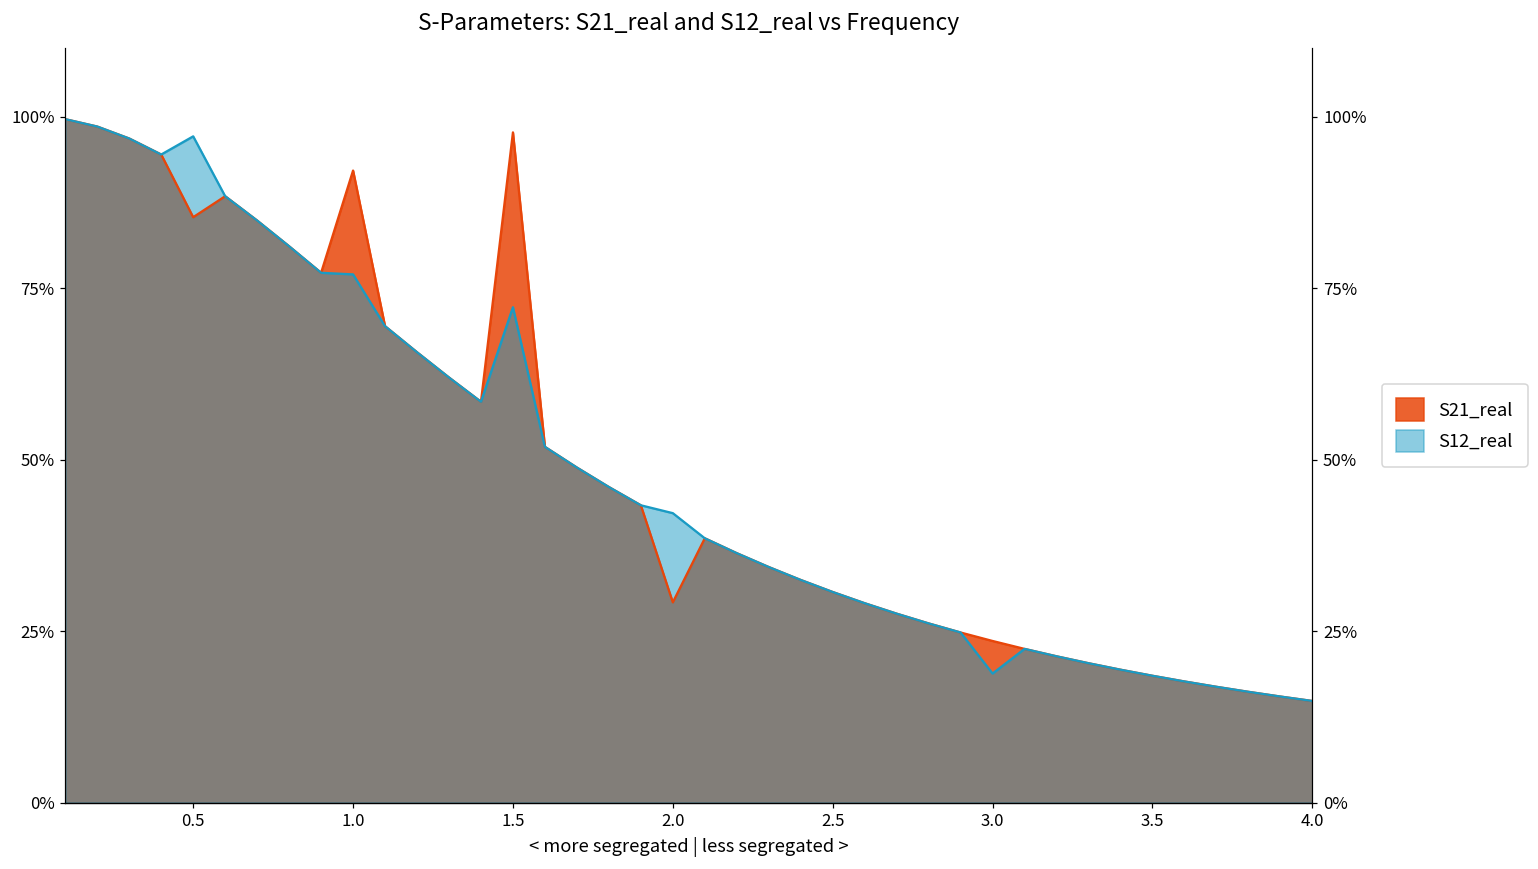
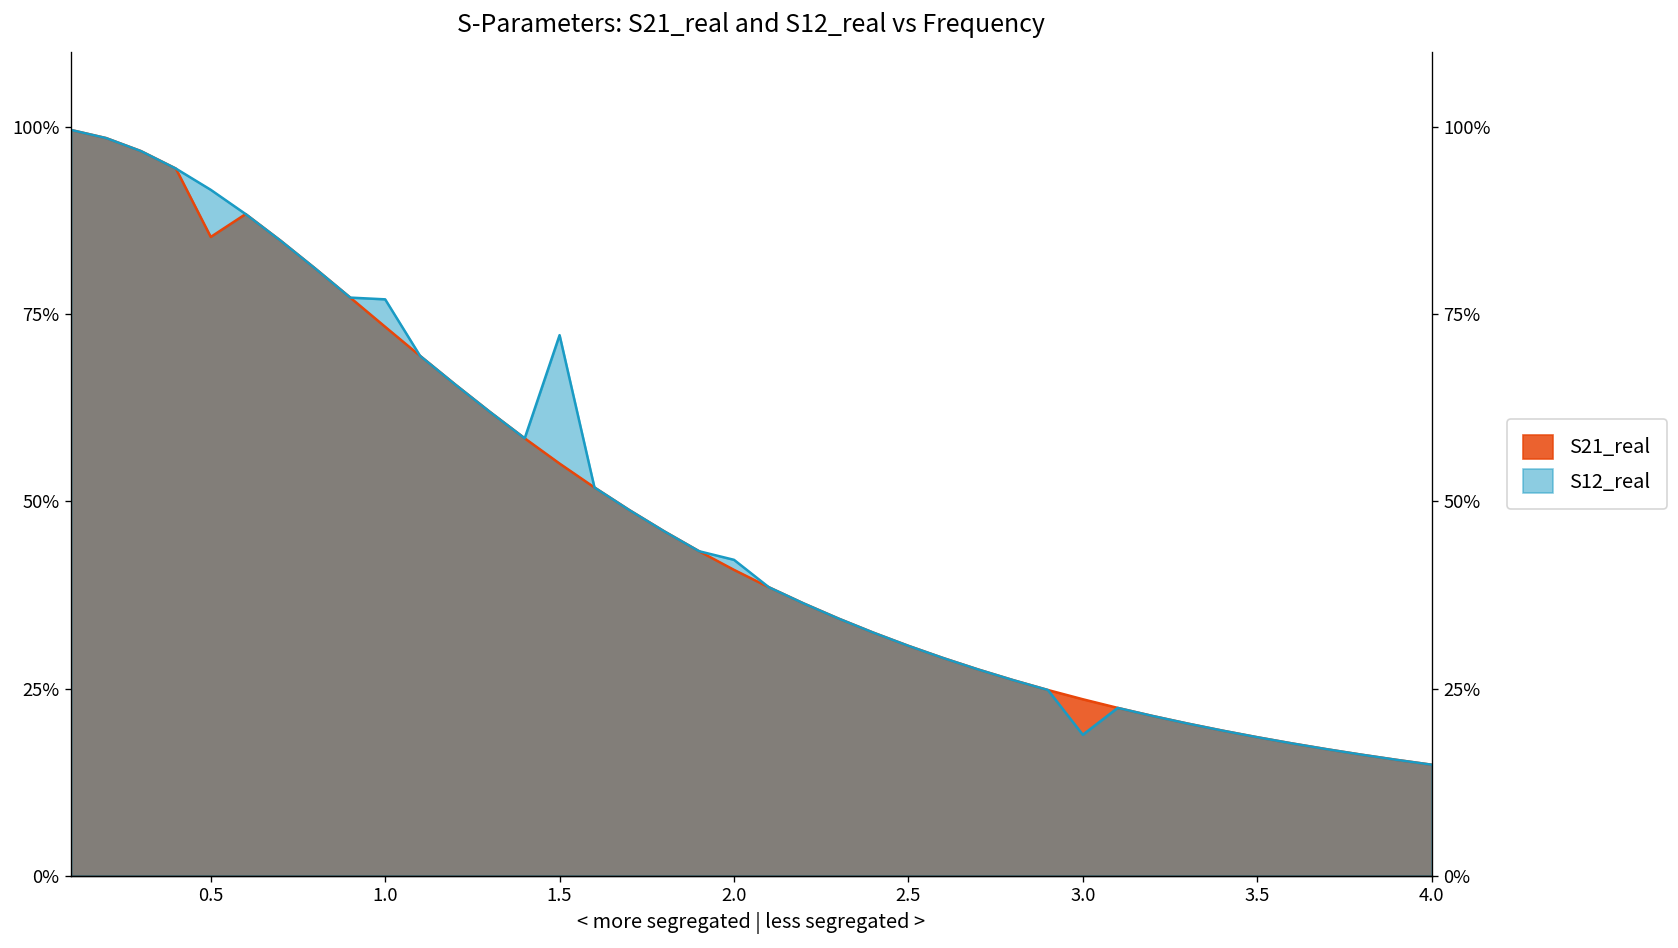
S12_real, 0.5: 97% -> 92%
S21_real, 1.0: 92% -> 73%
S21_real, 1.5: 98% -> 55%
S21_real, 2.0: 29% -> 41%
